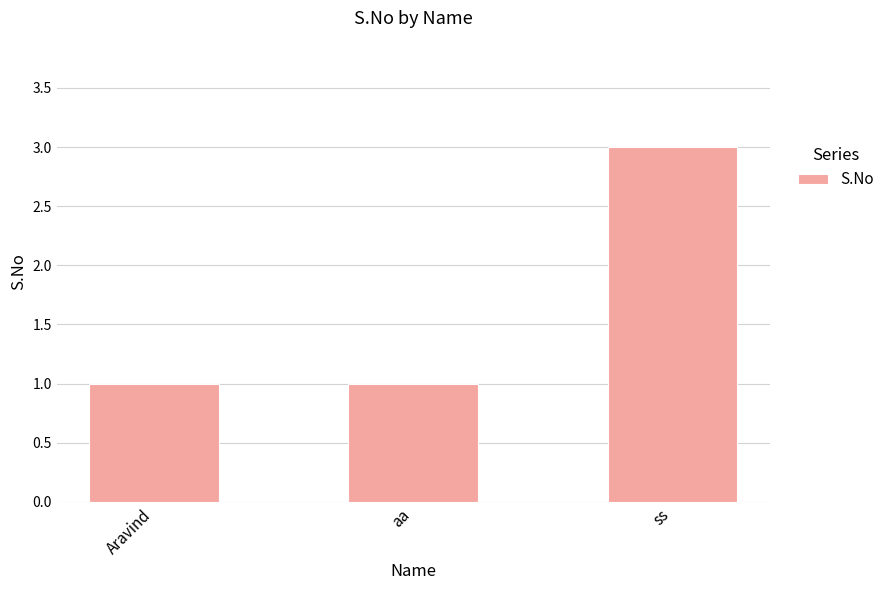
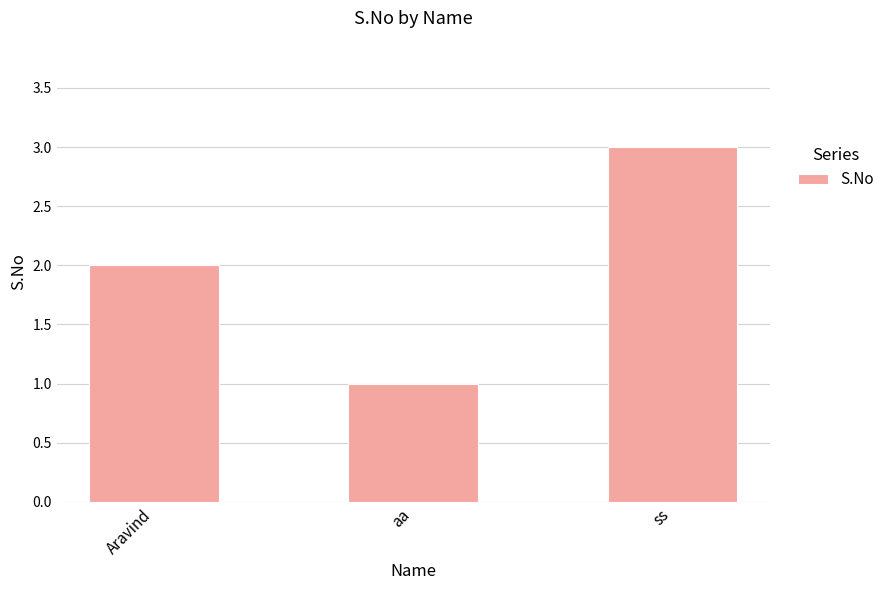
Aravind: 1 -> 2
